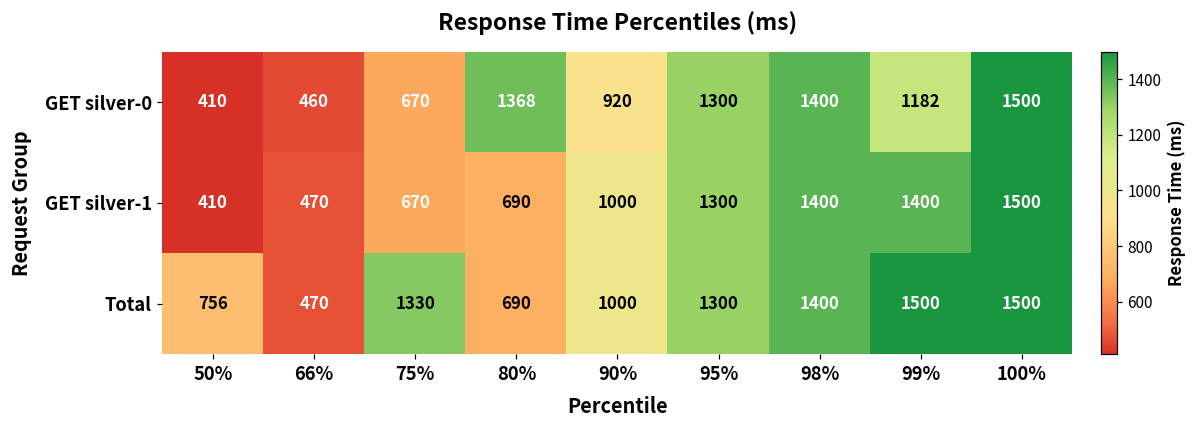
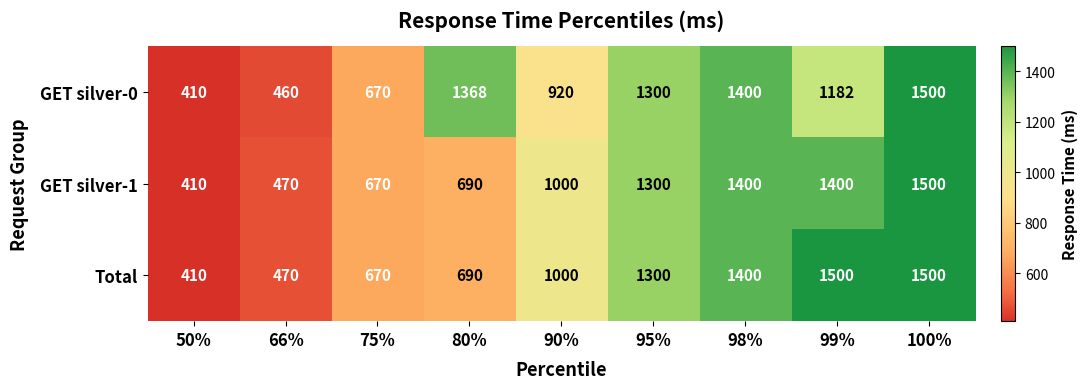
Total, 50%: 756 -> 410
Total, 75%: 1330 -> 670
